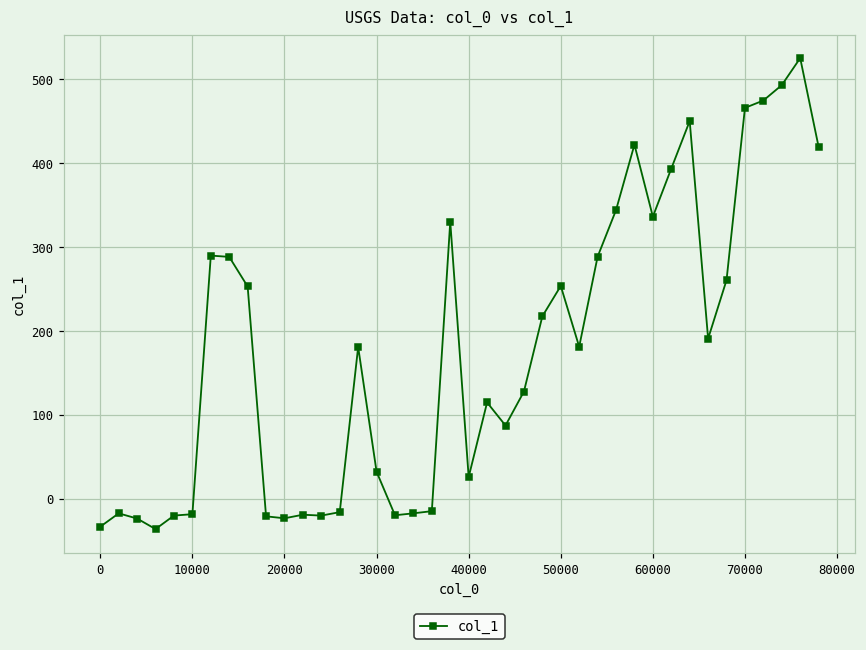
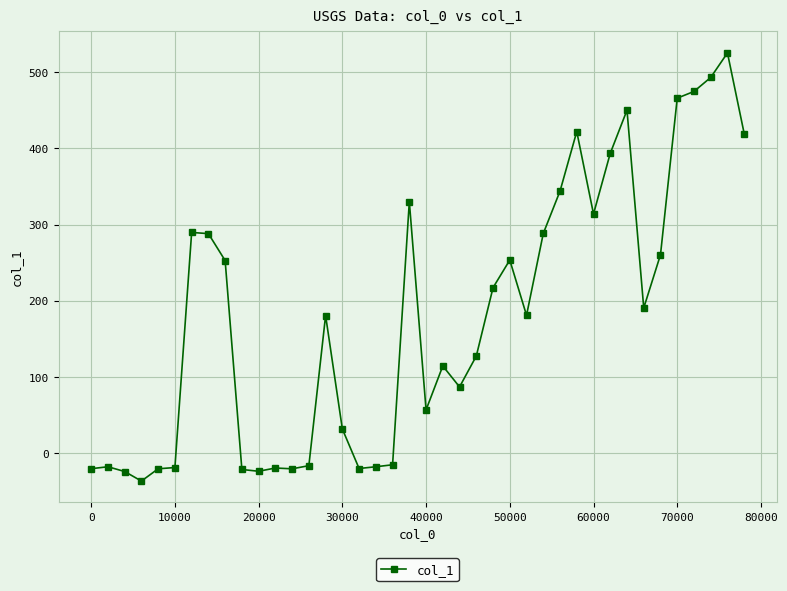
0: -30 -> -20
40000: 30 -> 60
60000: 340 -> 310
